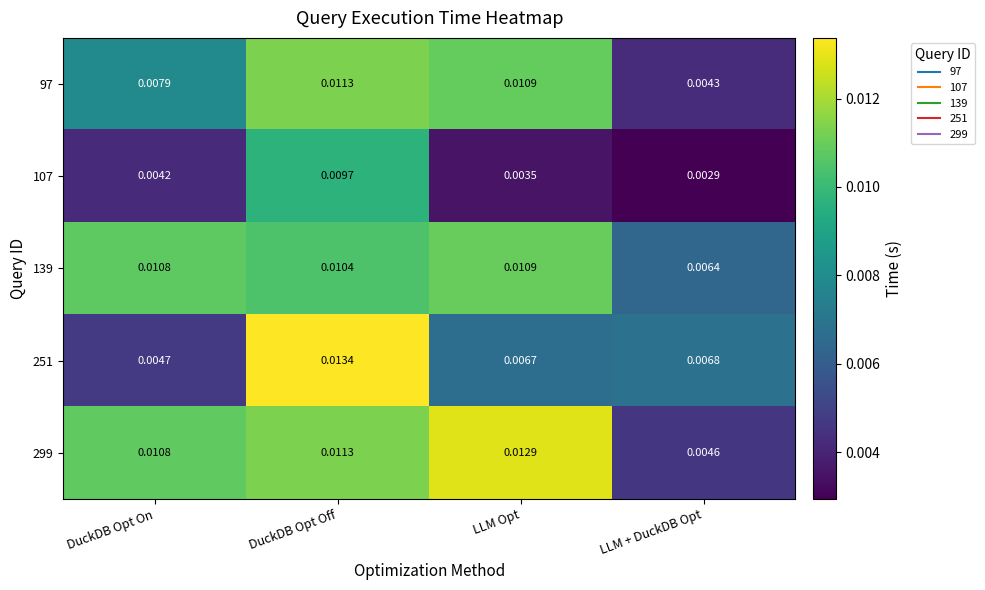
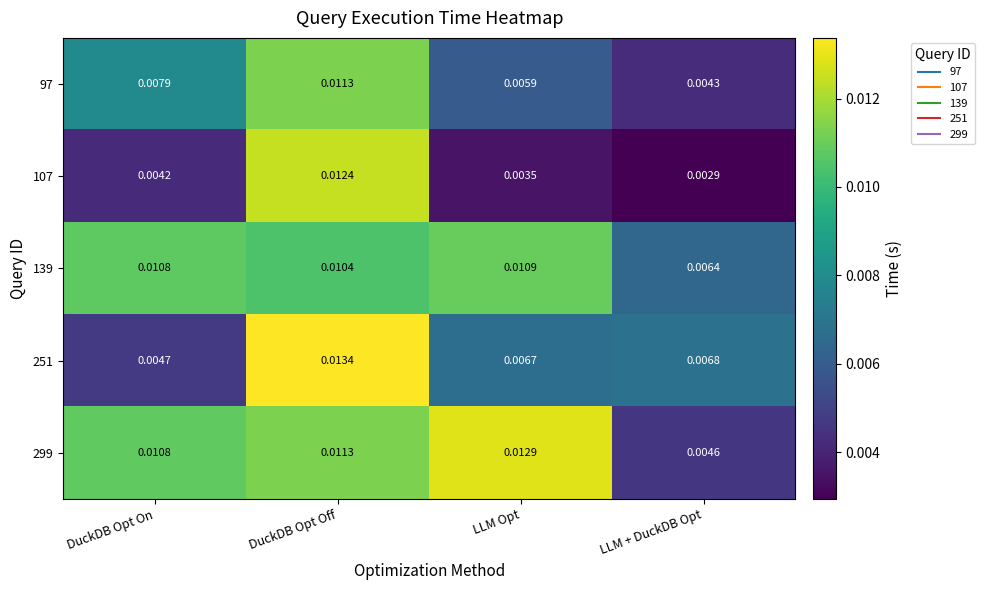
97, LLM Opt: 0.0109 -> 0.0059
107, DuckDB Opt Off: 0.0097 -> 0.0124
